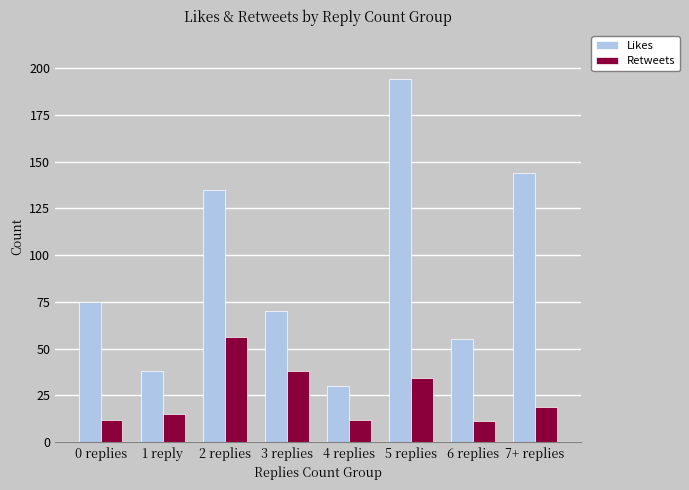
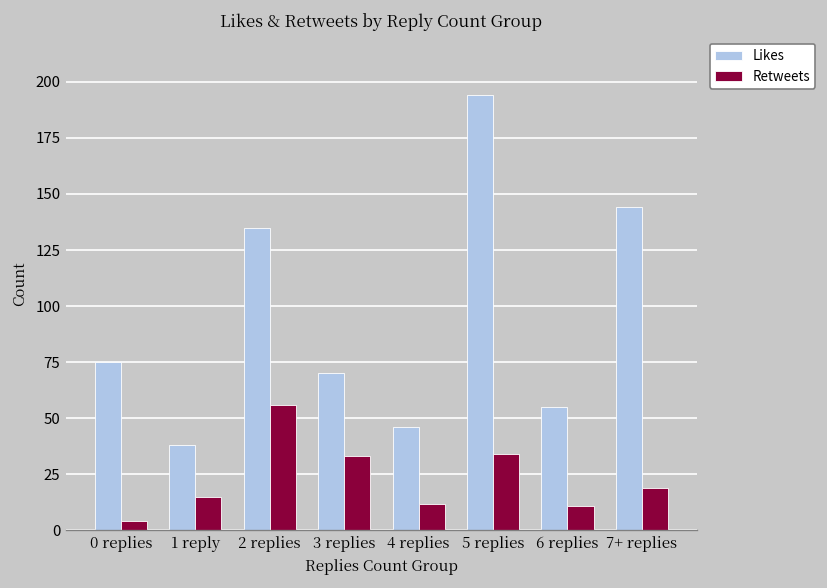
Retweets, 0 replies: 12 -> 4
Retweets, 3 replies: 38 -> 33
Likes, 4 replies: 30 -> 46
